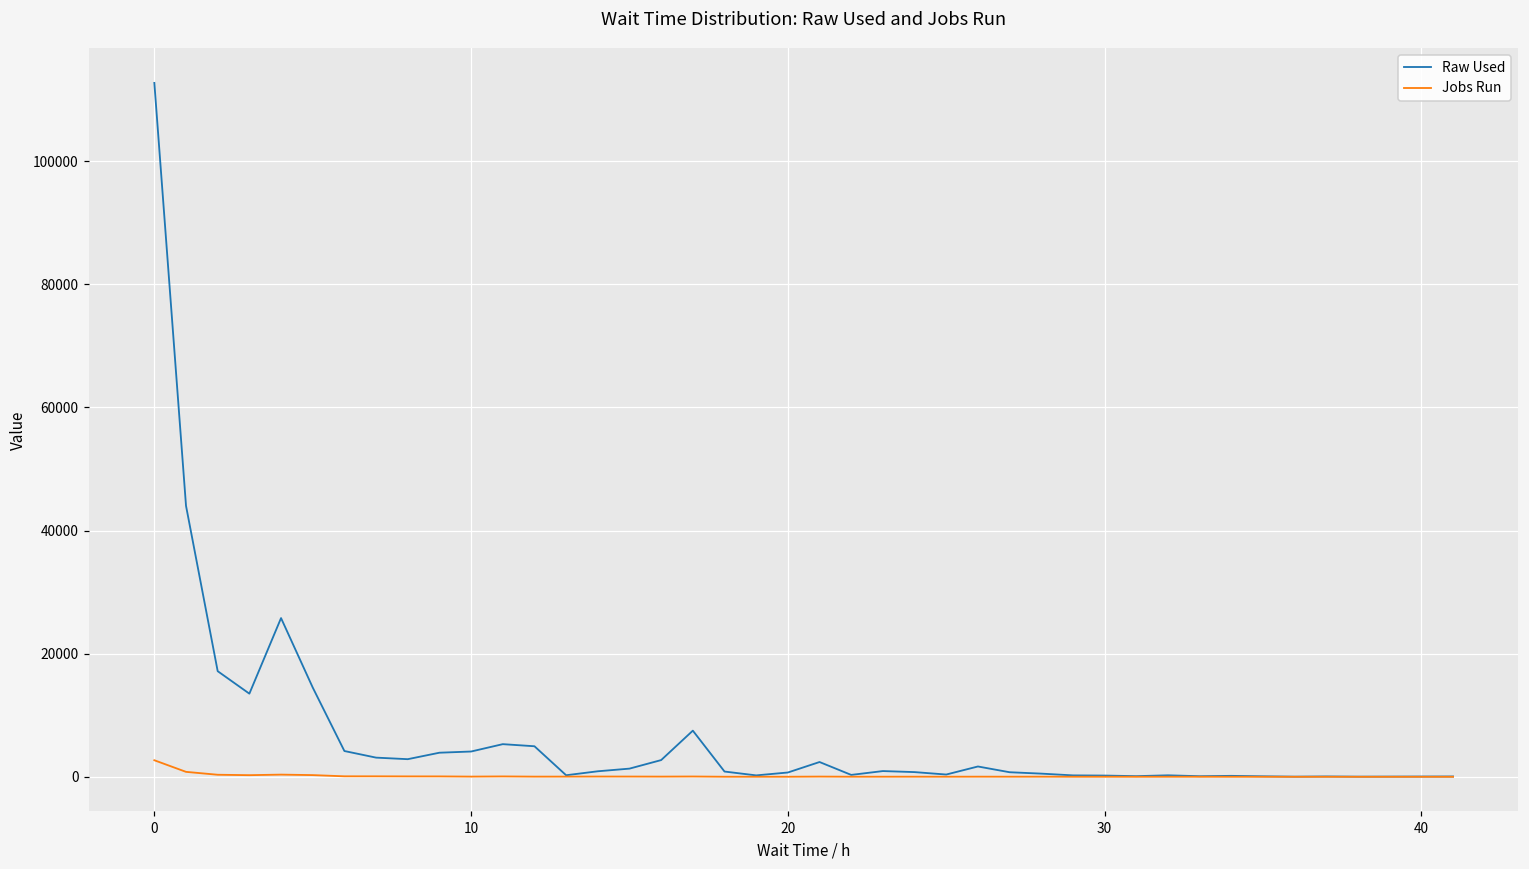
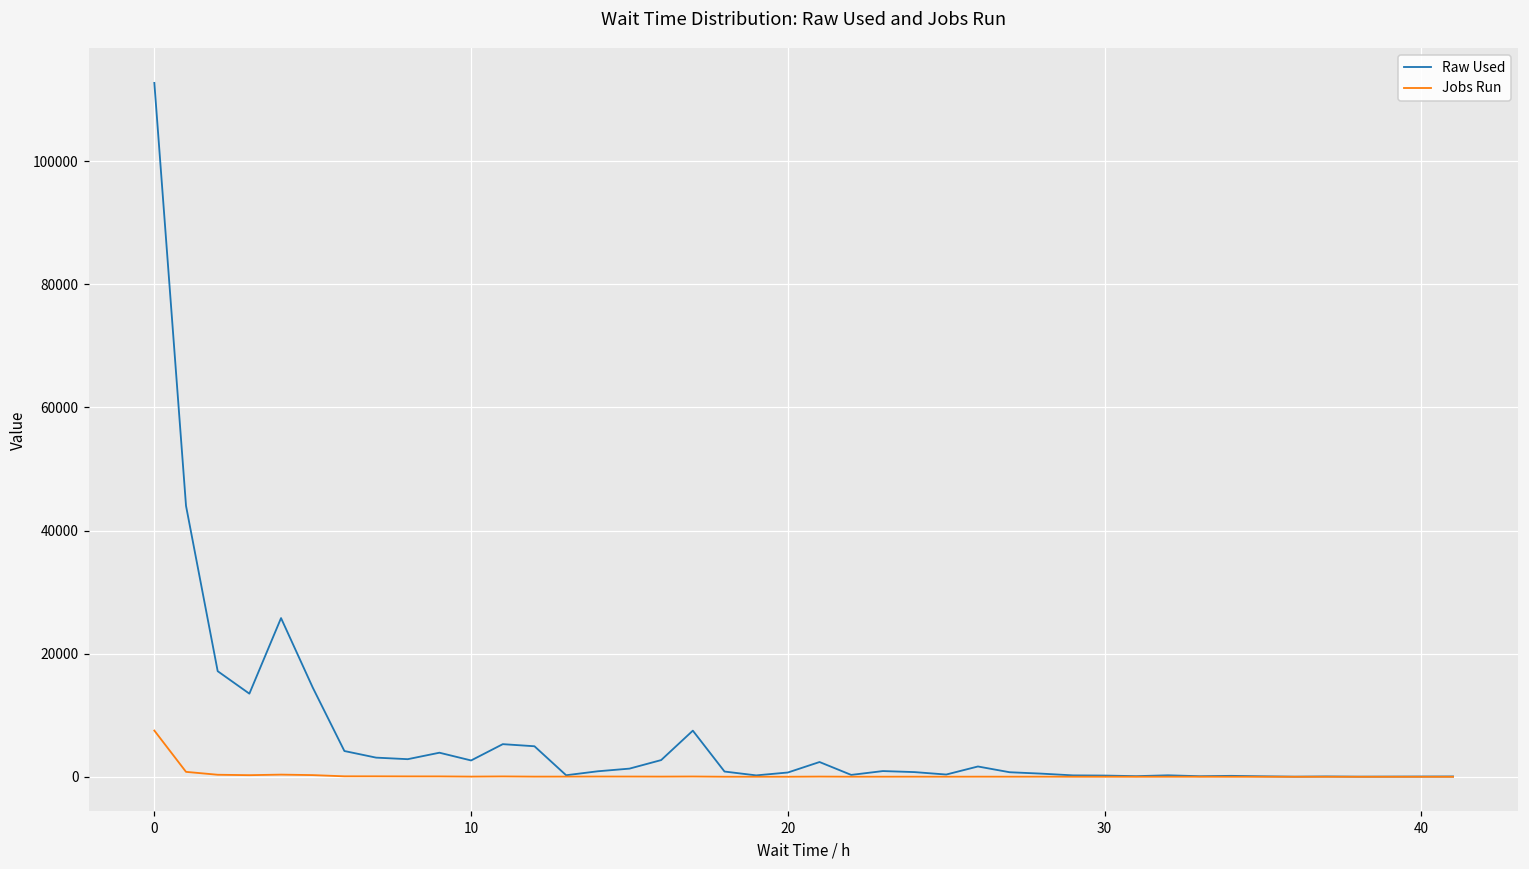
Jobs Run, 0: 3000 -> 8000
Raw Used, 10: 4000 -> 3000
